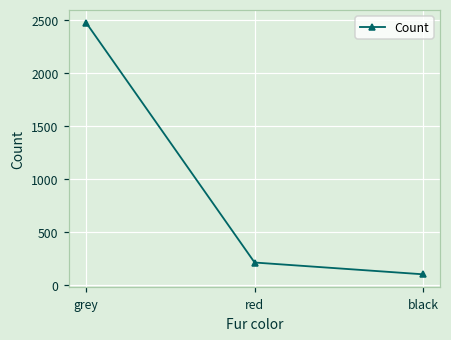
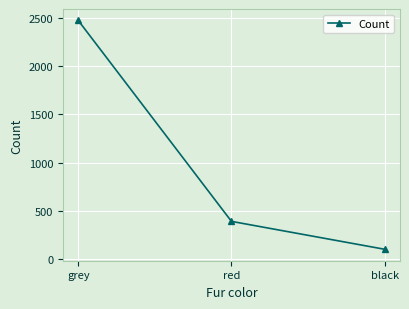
red: 200 -> 400
